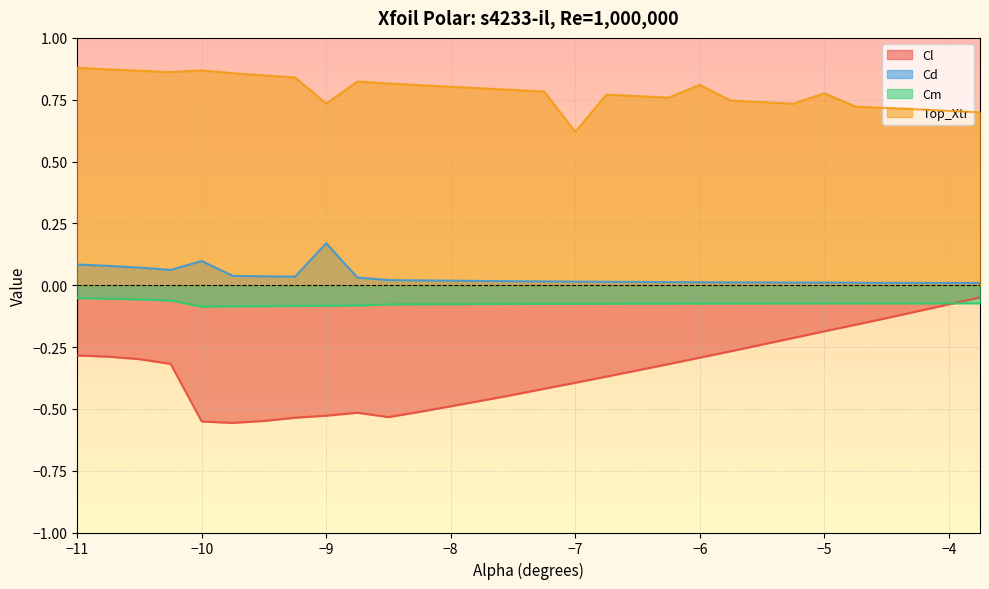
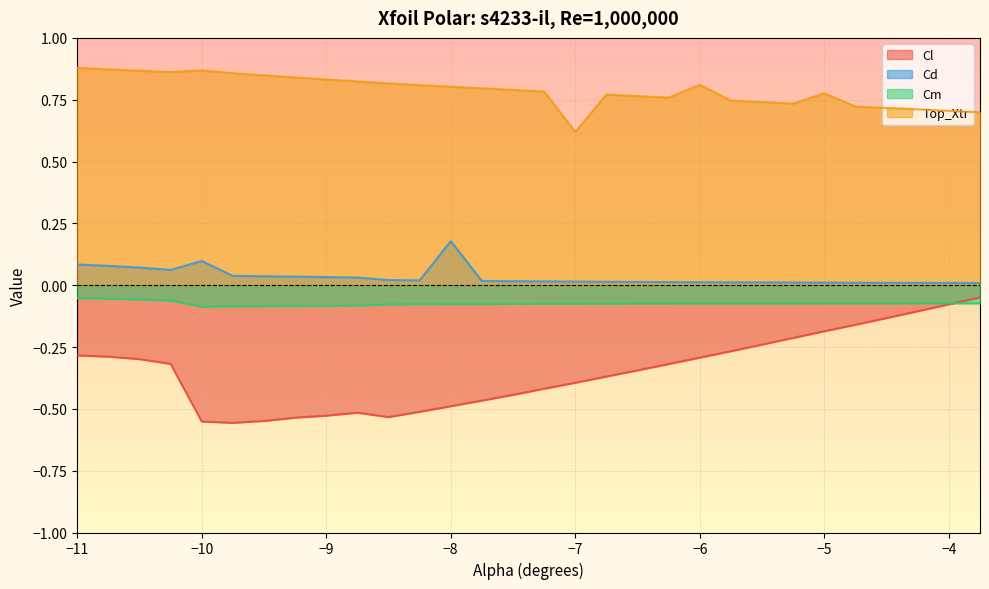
Cd, −9: 0.17 -> 0.03
Top_Xtr, −9: 0.73 -> 0.83
Cd, −8: 0.02 -> 0.18
